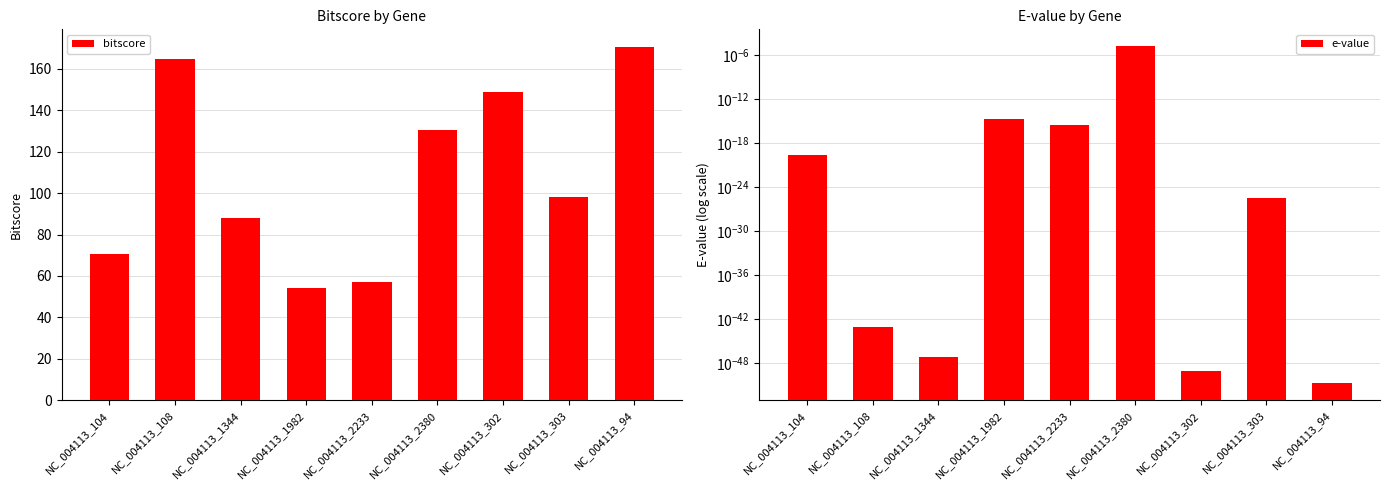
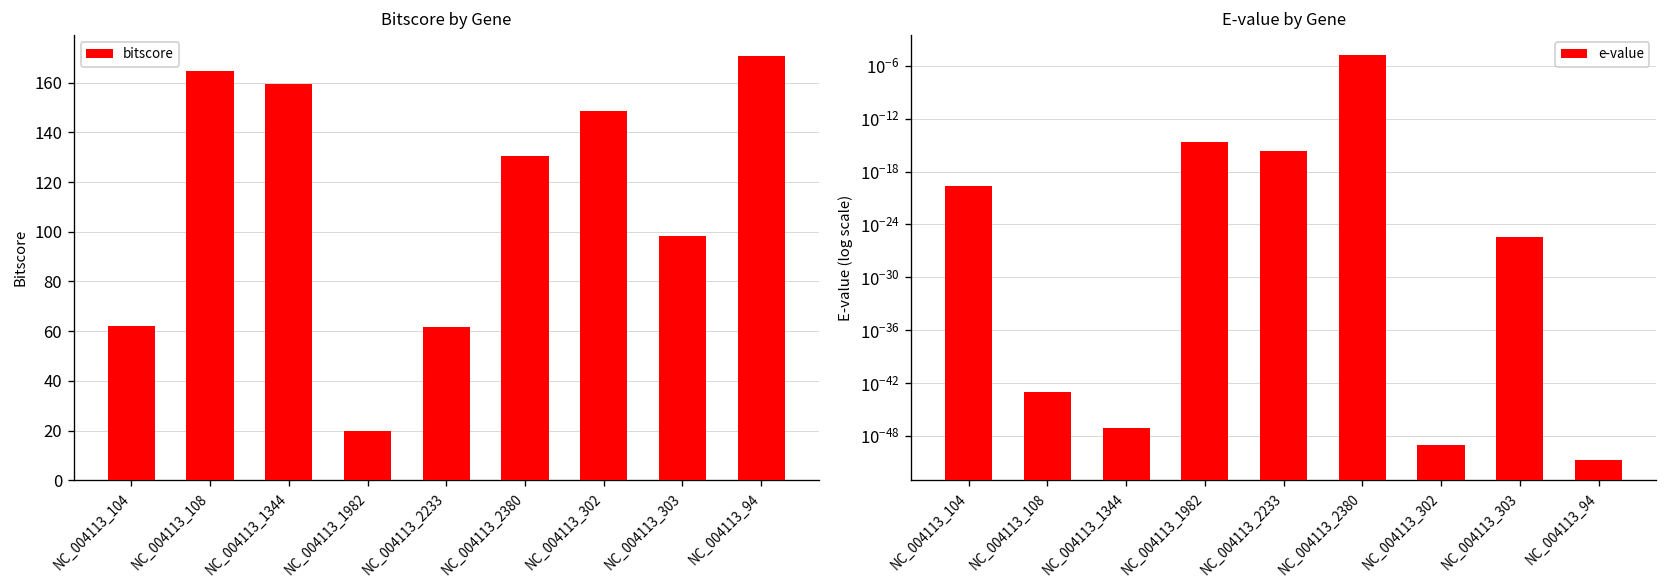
Bitscore by Gene, NC_004113_104: 71 -> 62
Bitscore by Gene, NC_004113_1344: 88 -> 160
Bitscore by Gene, NC_004113_1982: 54 -> 20
Bitscore by Gene, NC_004113_2233: 57 -> 62
